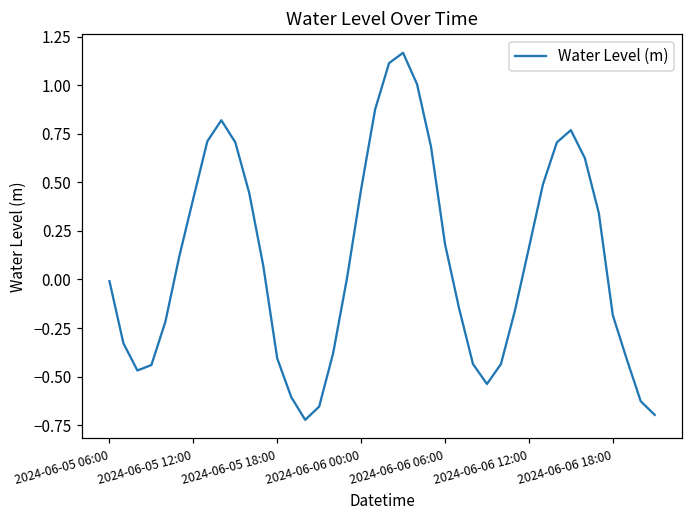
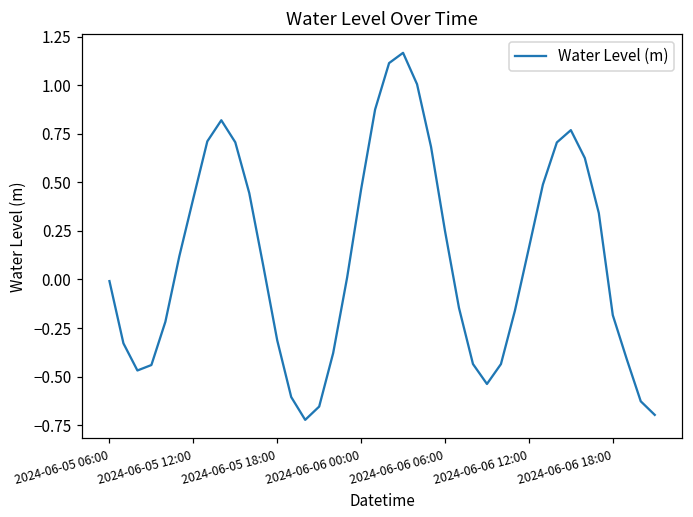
2024-06-05 18:00: -0.41 -> -0.31
2024-06-06 06:00: 0.18 -> 0.25
